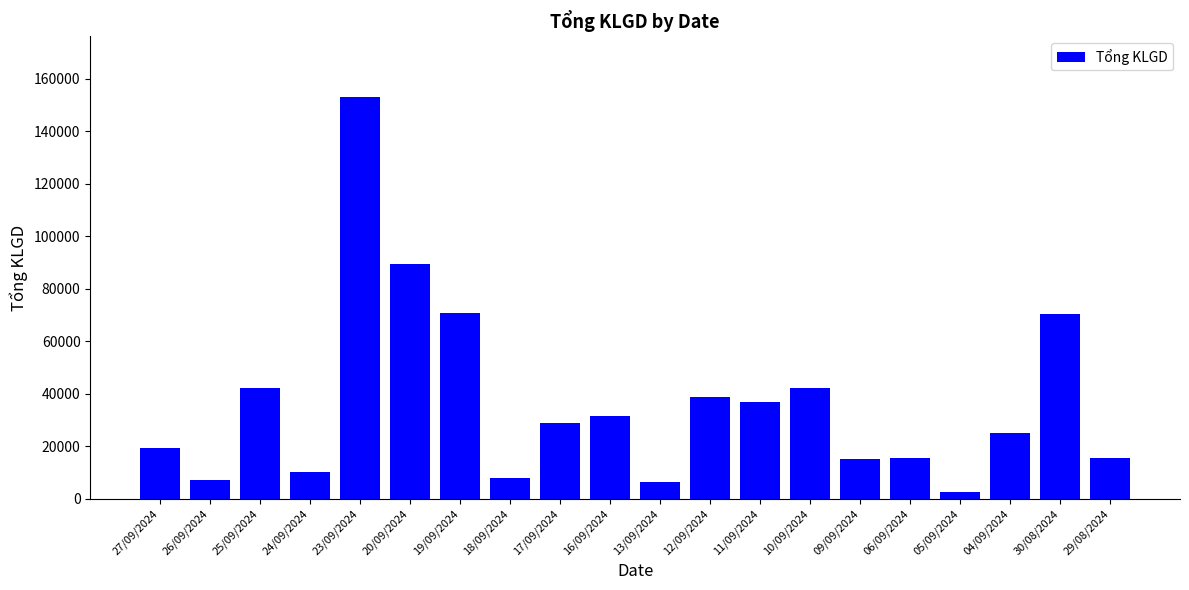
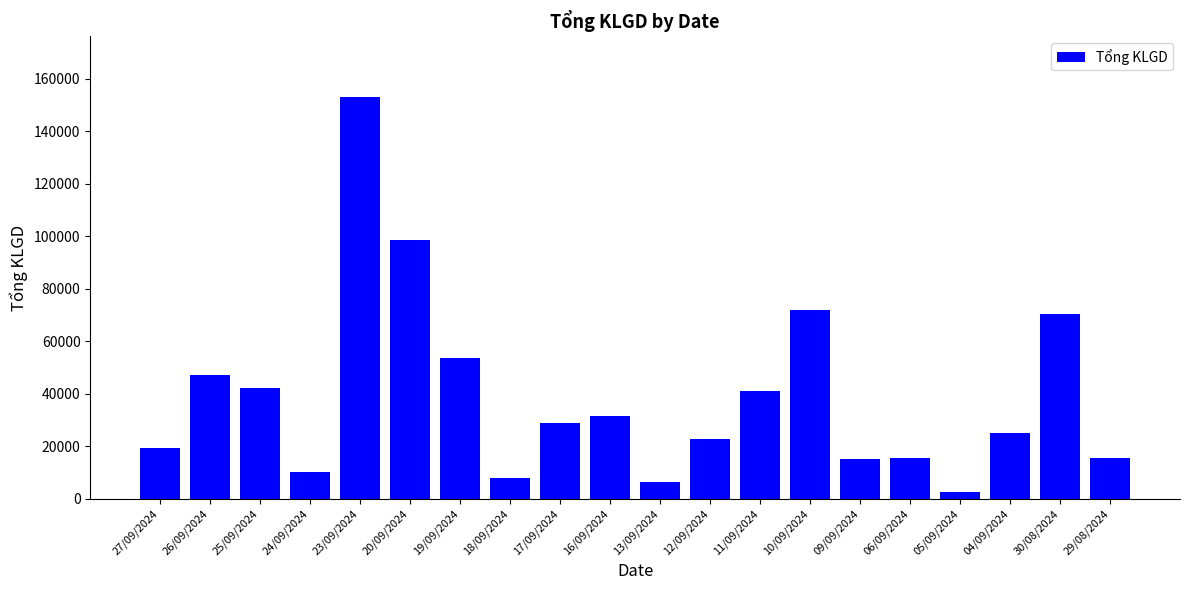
26/09/2024: 7000 -> 47000
20/09/2024: 89000 -> 99000
19/09/2024: 71000 -> 54000
12/09/2024: 39000 -> 23000
11/09/2024: 37000 -> 41000
10/09/2024: 42000 -> 72000
